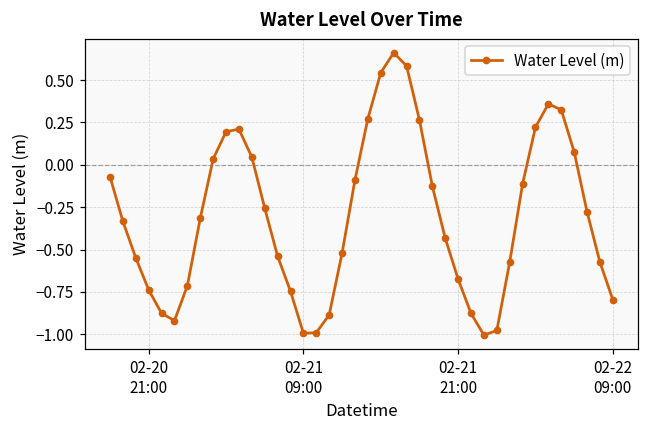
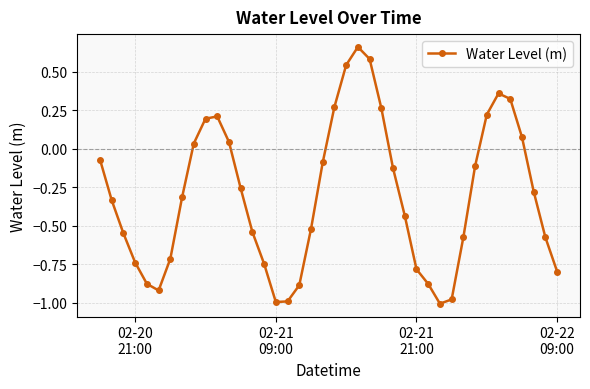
02-21 21:00: -0.67 -> -0.78
